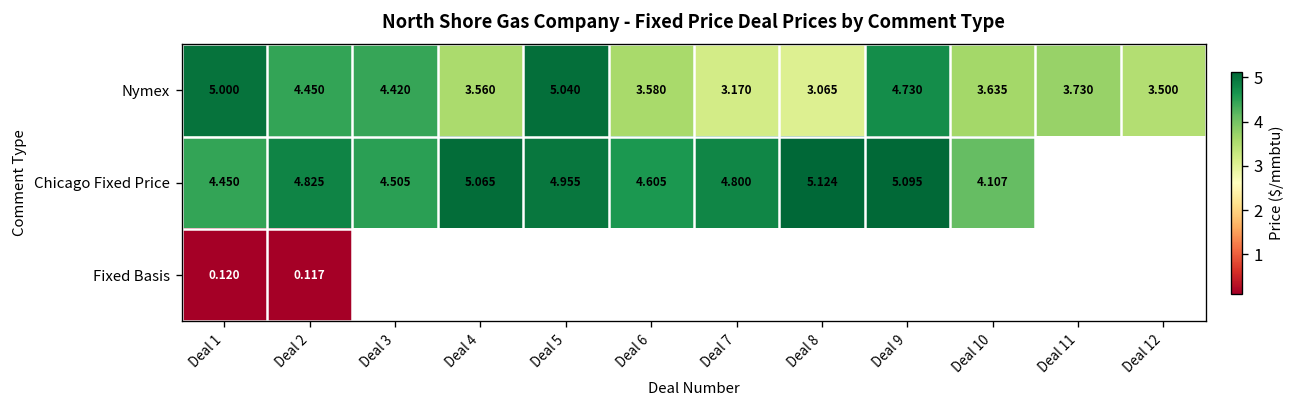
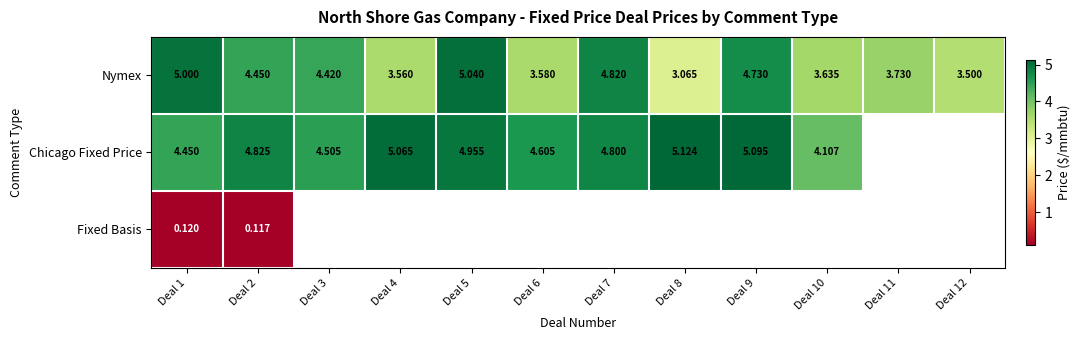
Nymex, Deal 7: 3.170 -> 4.820
